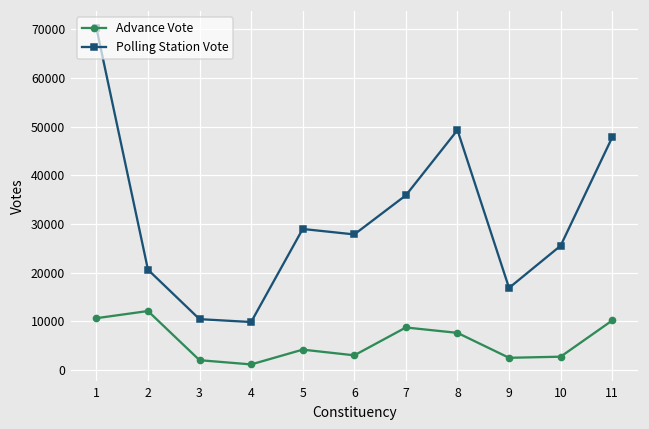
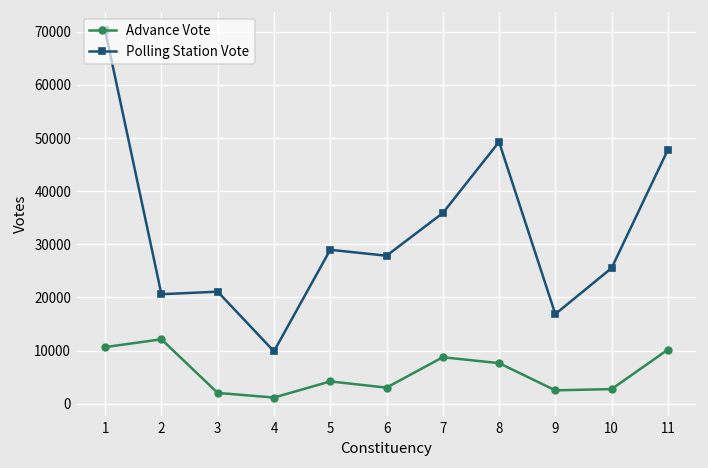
Polling Station Vote, 3: 10000 -> 21000
